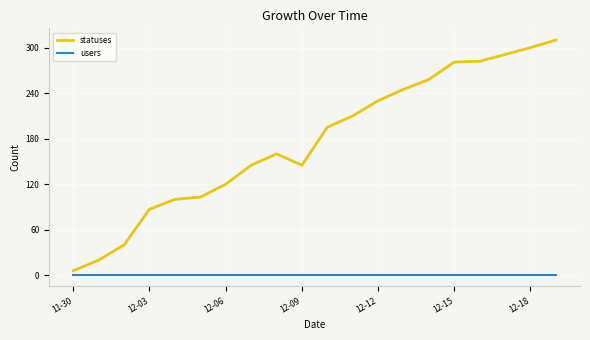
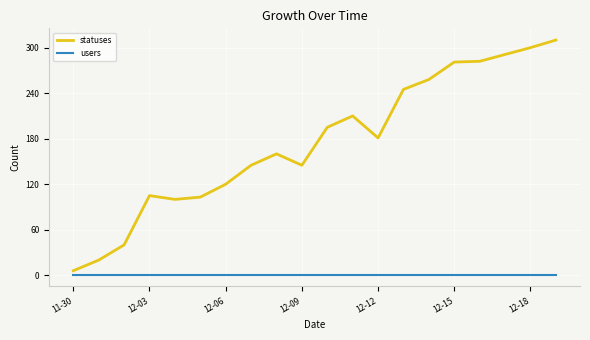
statuses, 12-03: 90 -> 110
statuses, 12-12: 230 -> 180
